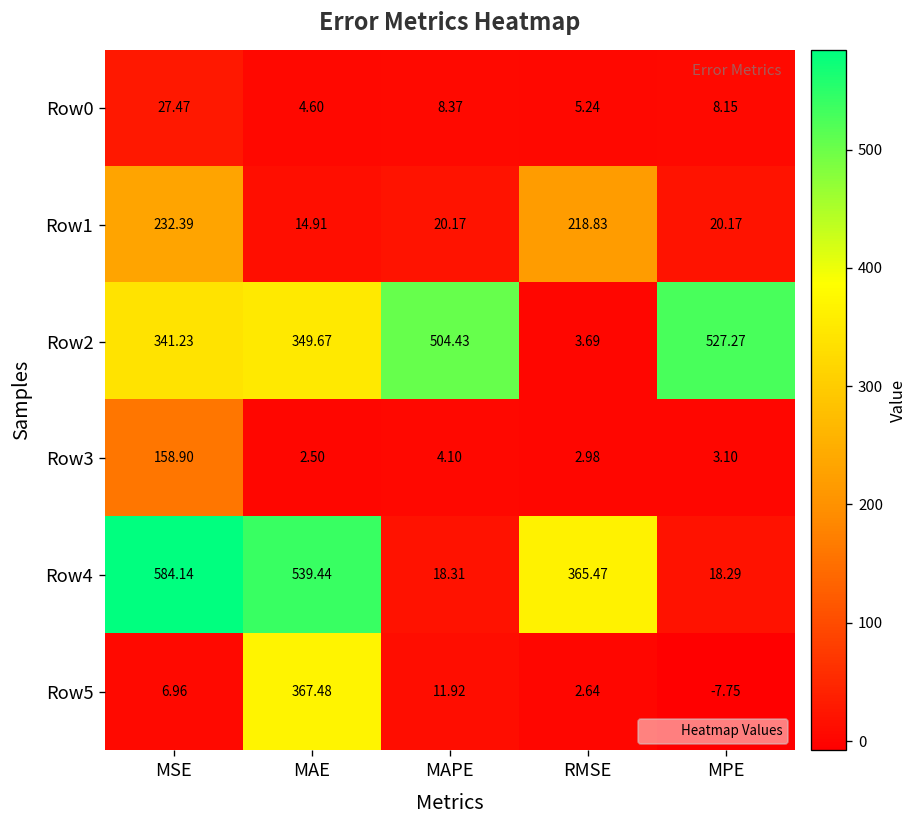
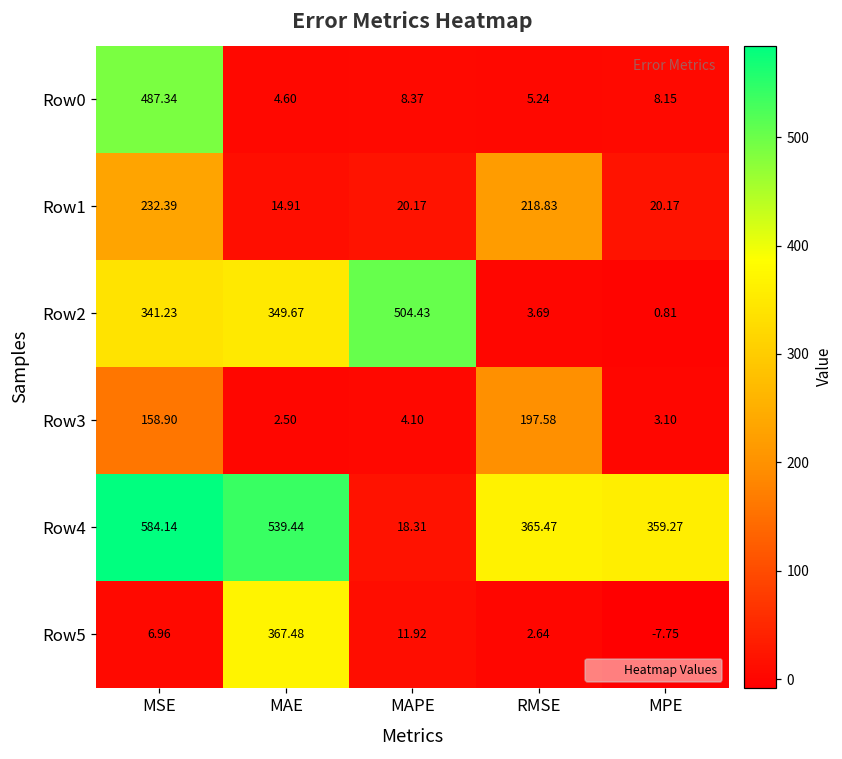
Row0, MSE: 27.47 -> 487.34
Row2, MPE: 527.27 -> 0.81
Row3, RMSE: 2.98 -> 197.58
Row4, MPE: 18.29 -> 359.27
